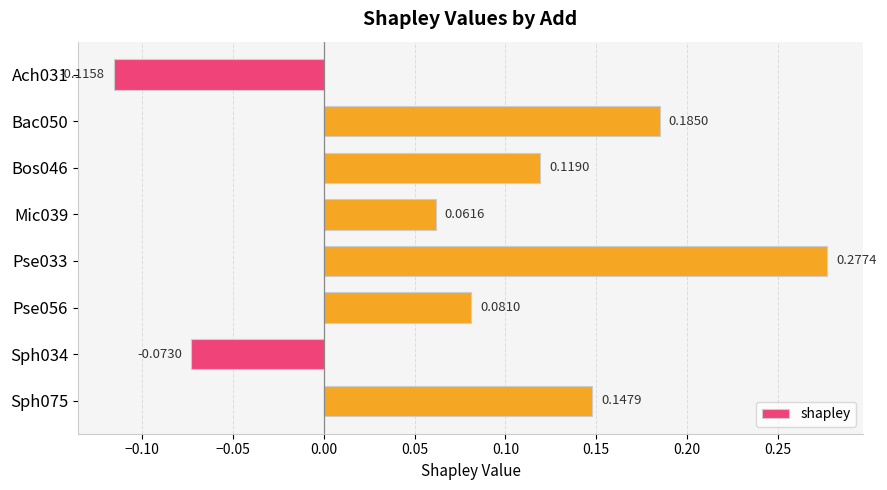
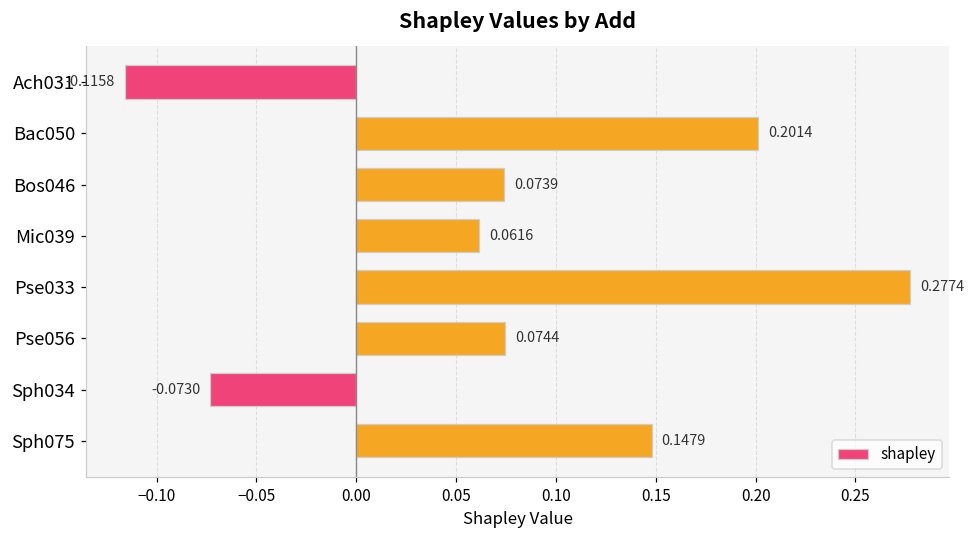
Bac050: 0.1850 -> 0.2014
Bos046: 0.1190 -> 0.0739
Pse056: 0.0810 -> 0.0744
